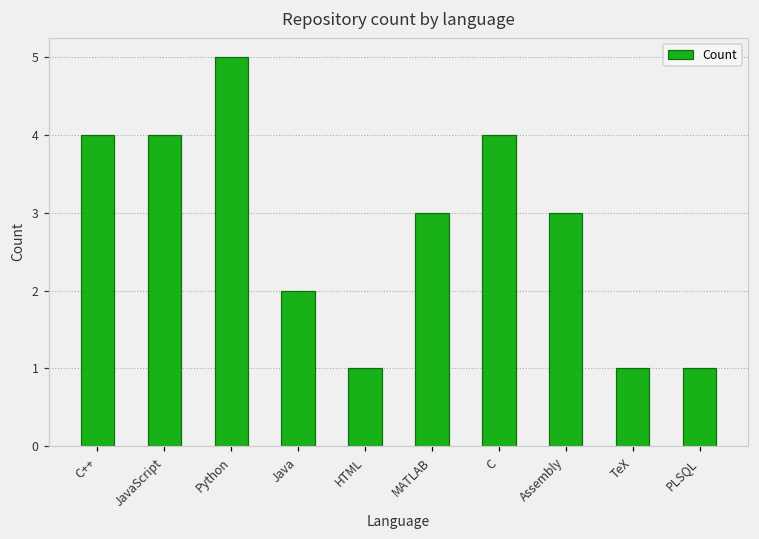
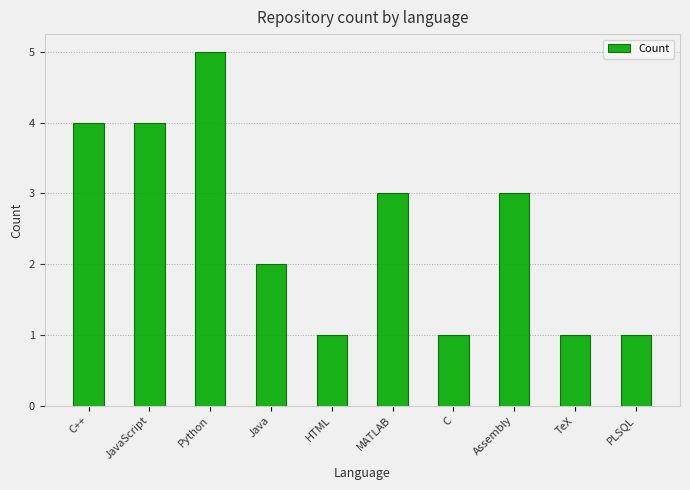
C: 4 -> 1
